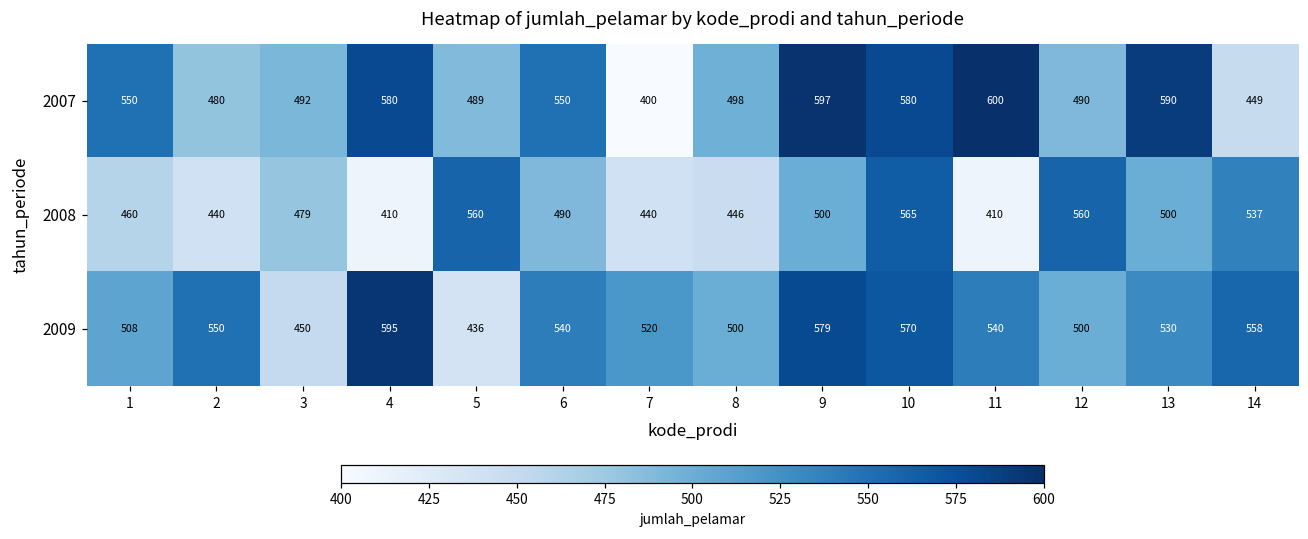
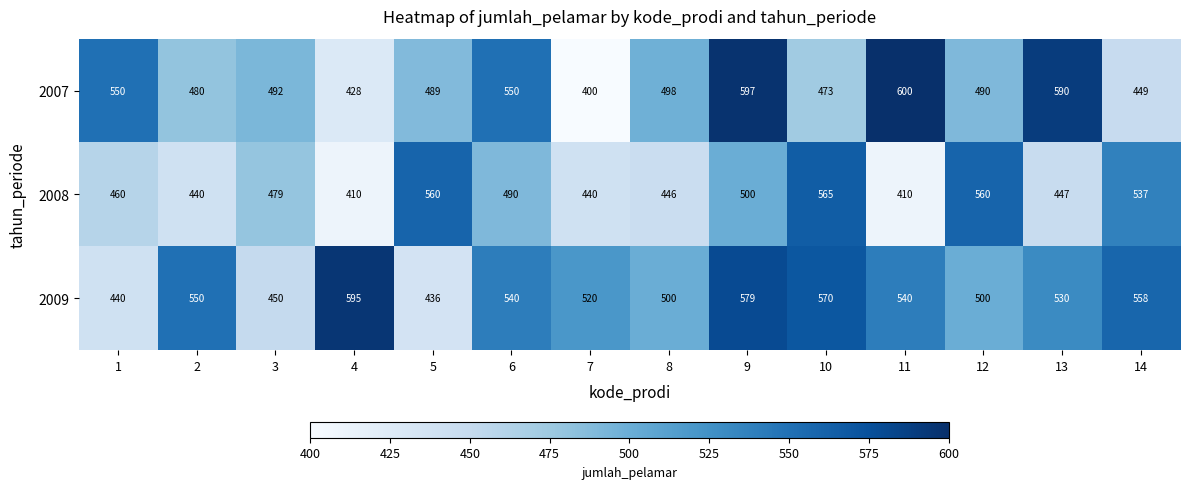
2007, 4: 580 -> 428
2007, 10: 580 -> 473
2008, 13: 500 -> 447
2009, 1: 508 -> 440
